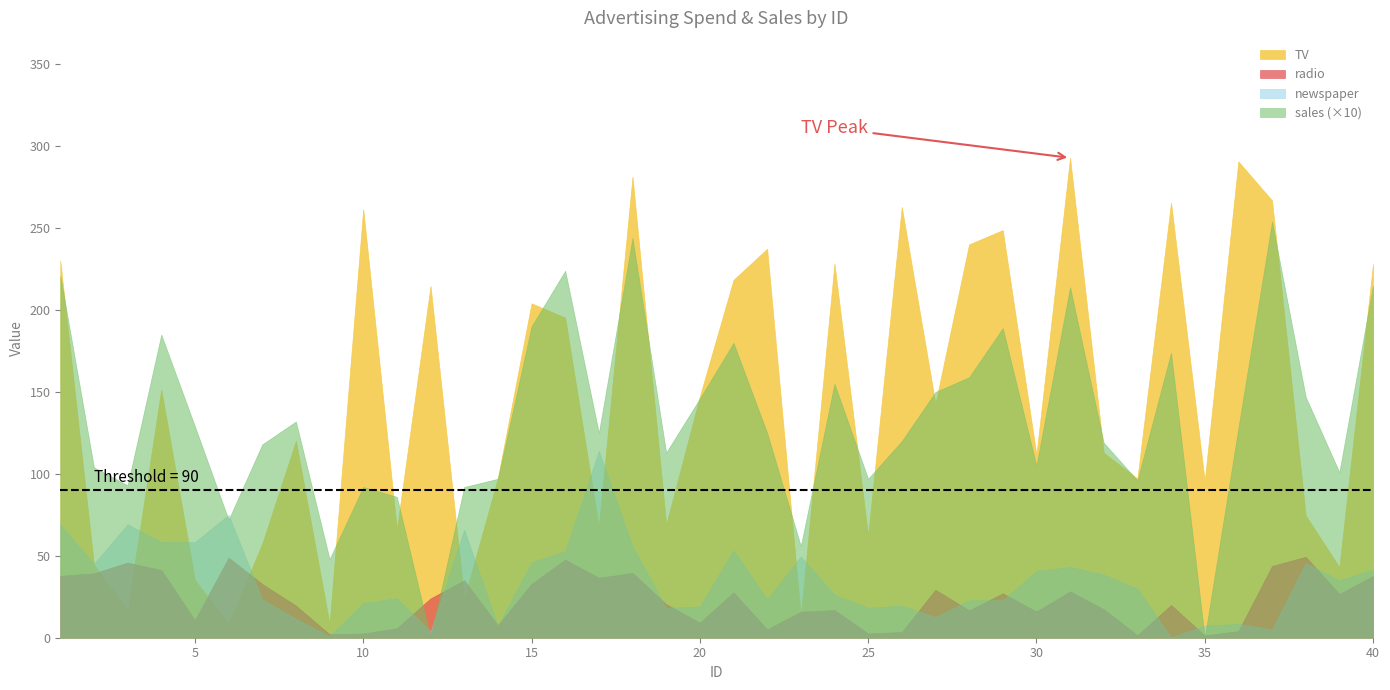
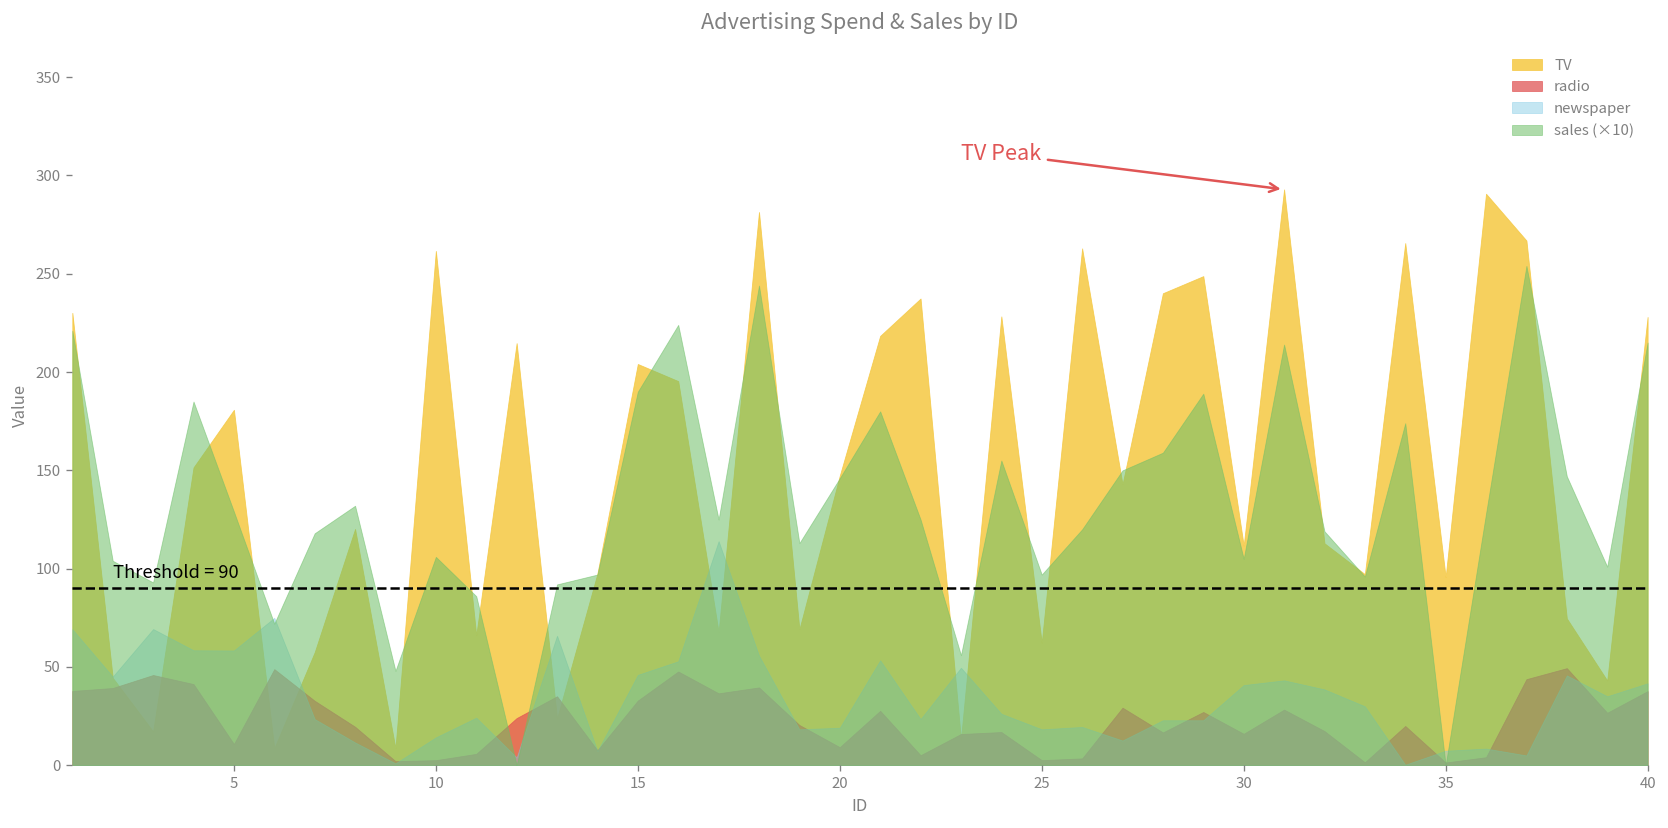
TV, 5: 35 -> 181
newspaper, 10: 21 -> 14
sales (×10), 10: 92 -> 106
